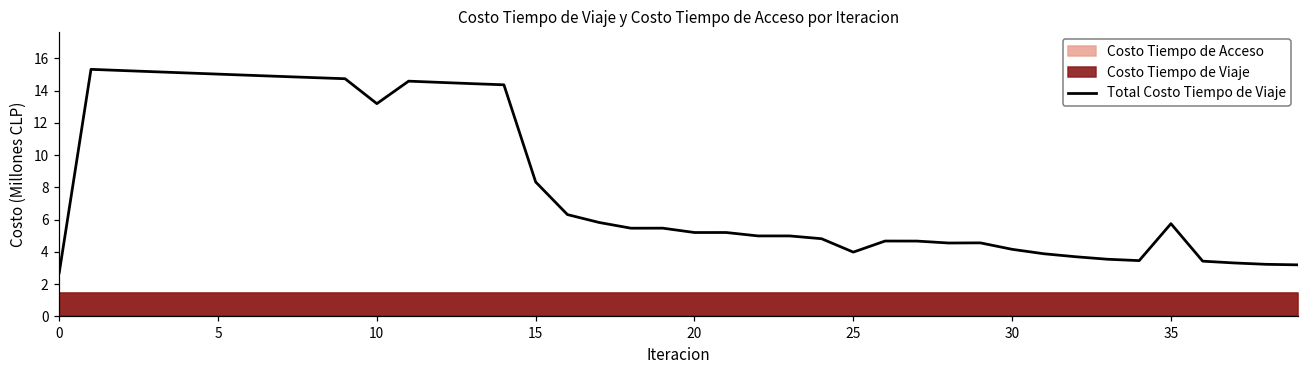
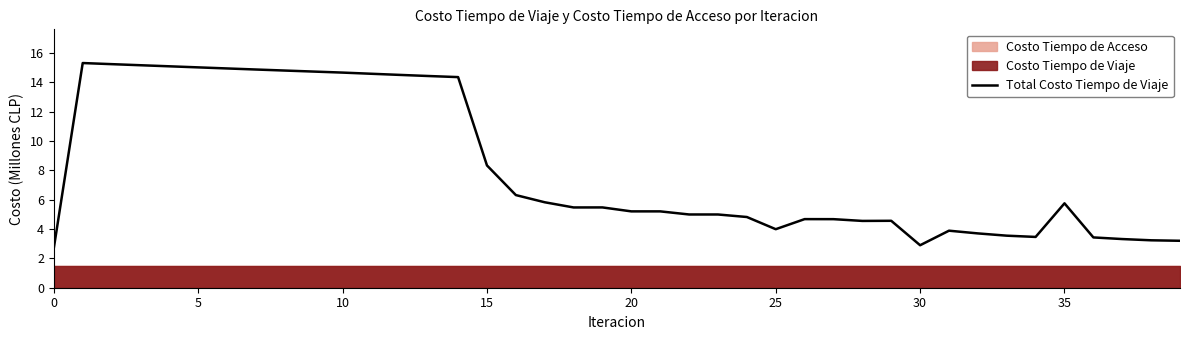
Total Costo Tiempo de Viaje, 10: 13.2 -> 14.7
Total Costo Tiempo de Viaje, 30: 4.2 -> 2.9
